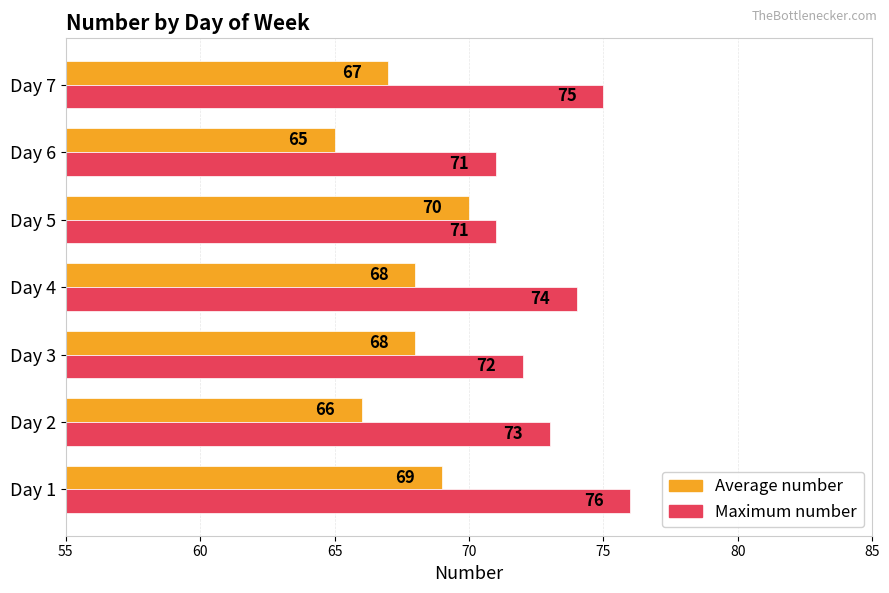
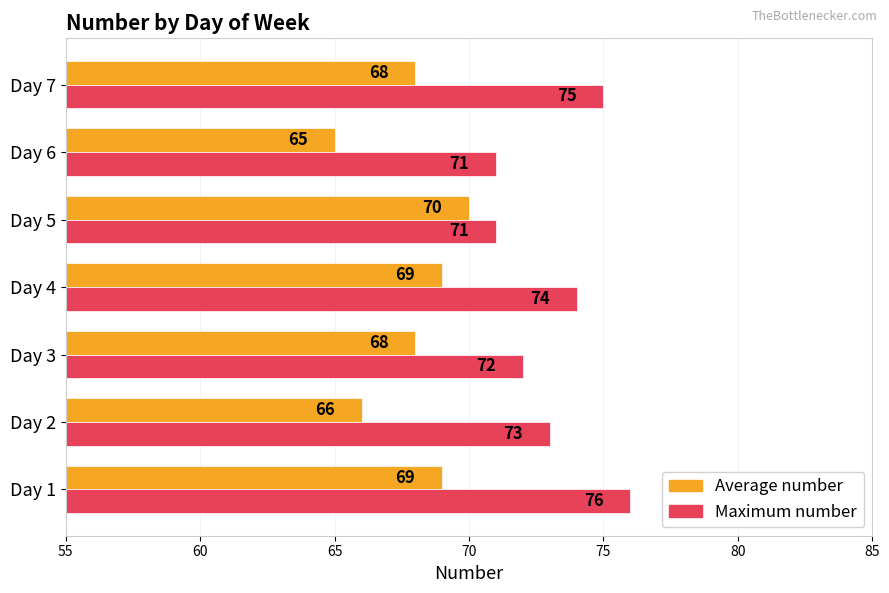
Average number, Day 7: 67 -> 68
Average number, Day 4: 68 -> 69
